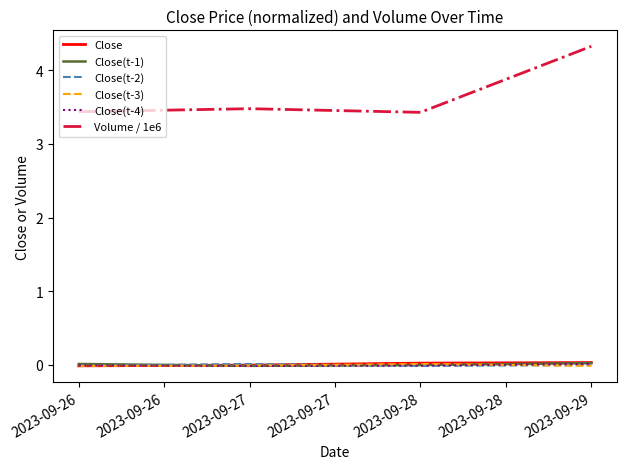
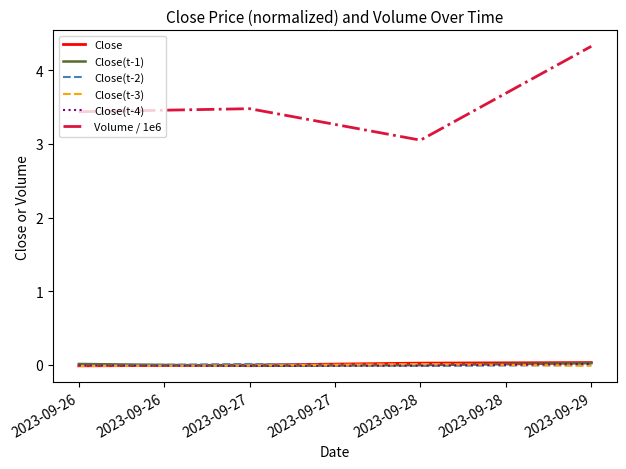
Volume / 1e6, 2023-09-28: 3.4 -> 3.1
